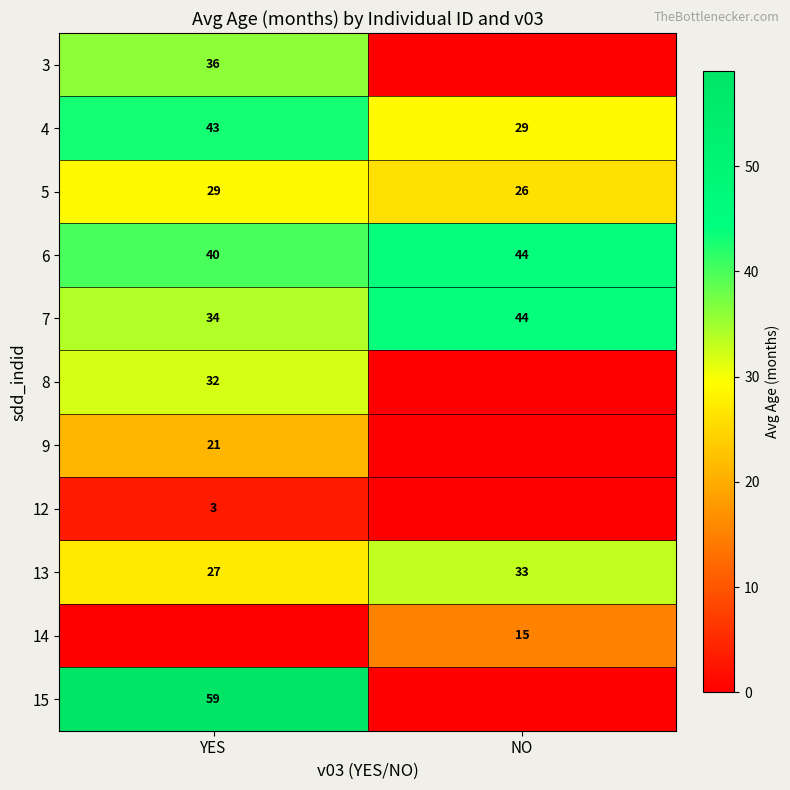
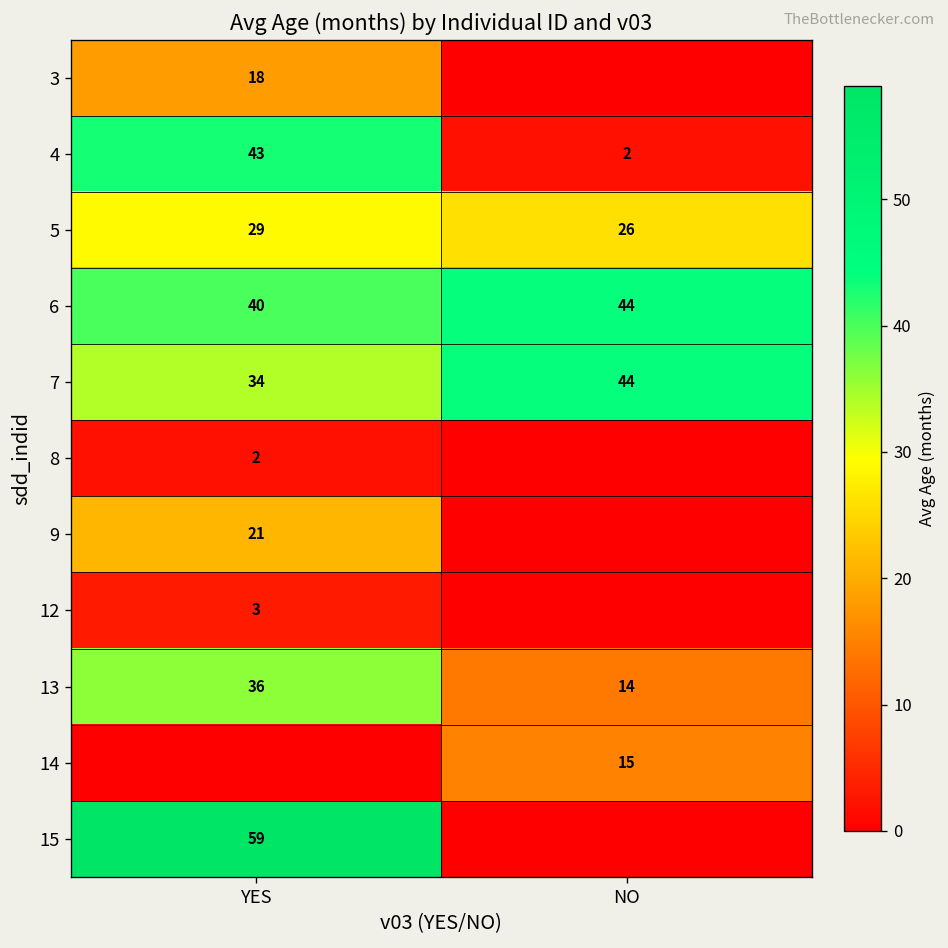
3, YES: 36 -> 18
4, NO: 29 -> 2
8, YES: 32 -> 2
13, YES: 27 -> 36
13, NO: 33 -> 14
